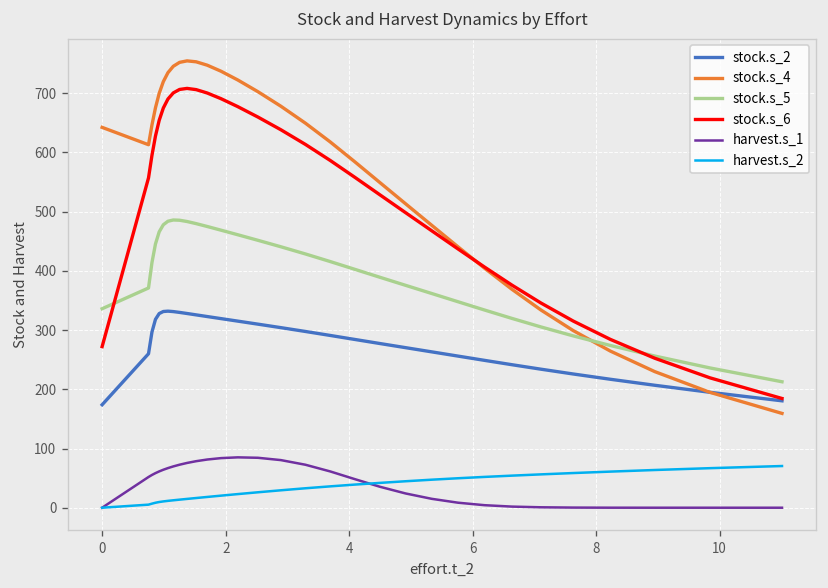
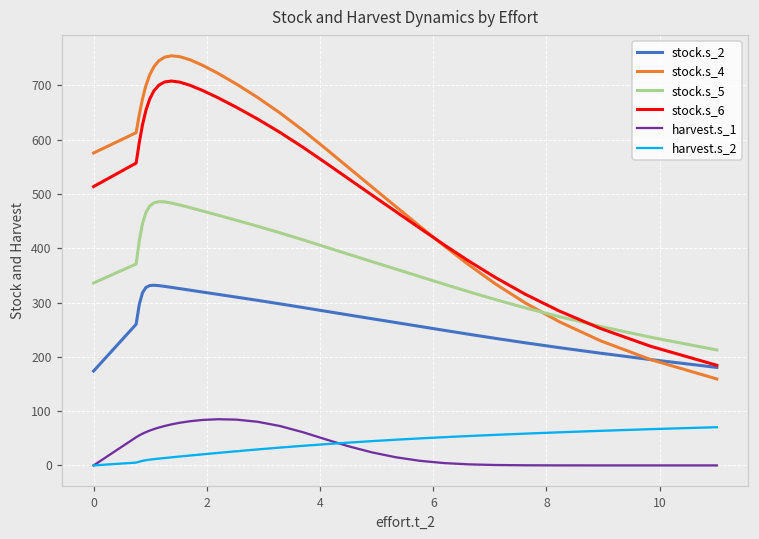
stock.s_4, 0: 640 -> 580
stock.s_6, 0: 270 -> 510
